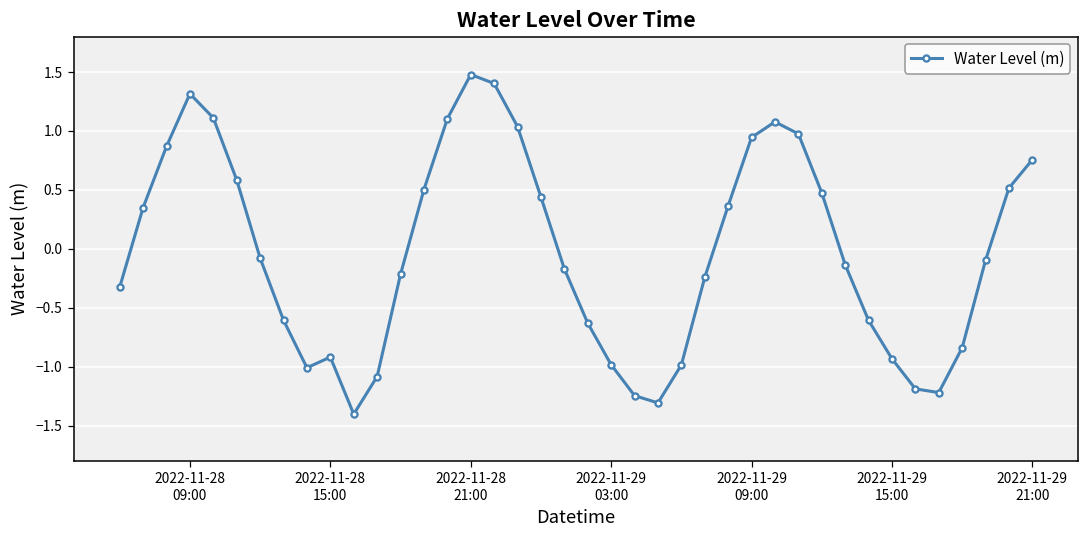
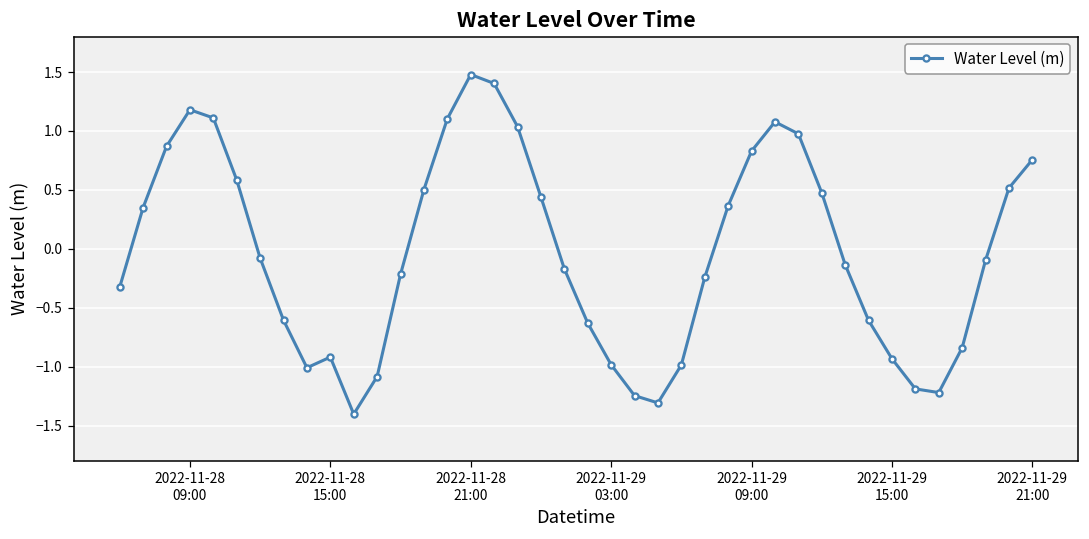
2022-11-28 09:00: 1.32 -> 1.18
2022-11-29 09:00: 0.95 -> 0.83
